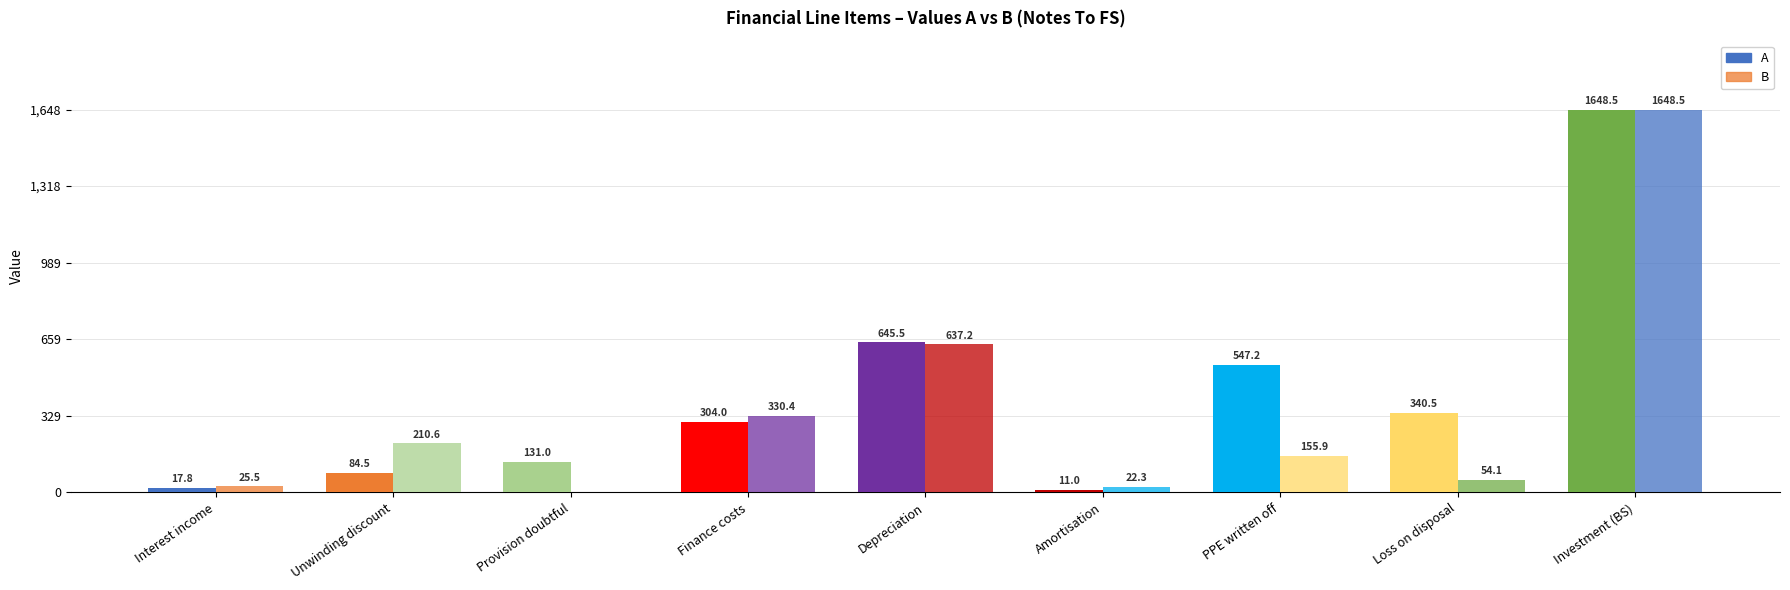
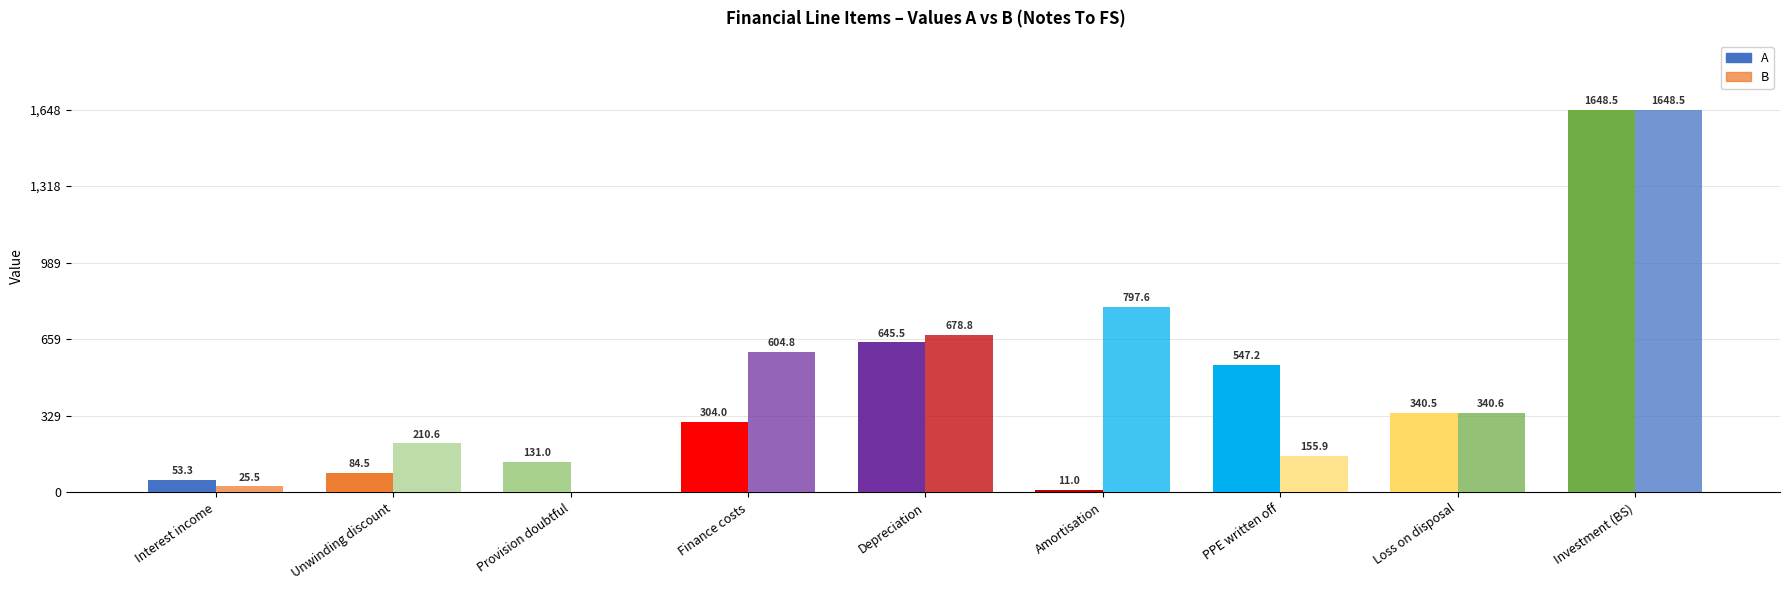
A, Interest income: 17.8 -> 53.3
B, Finance costs: 330.4 -> 604.8
B, Depreciation: 637.2 -> 678.8
B, Amortisation: 22.3 -> 797.6
B, Loss on disposal: 54.1 -> 340.6
